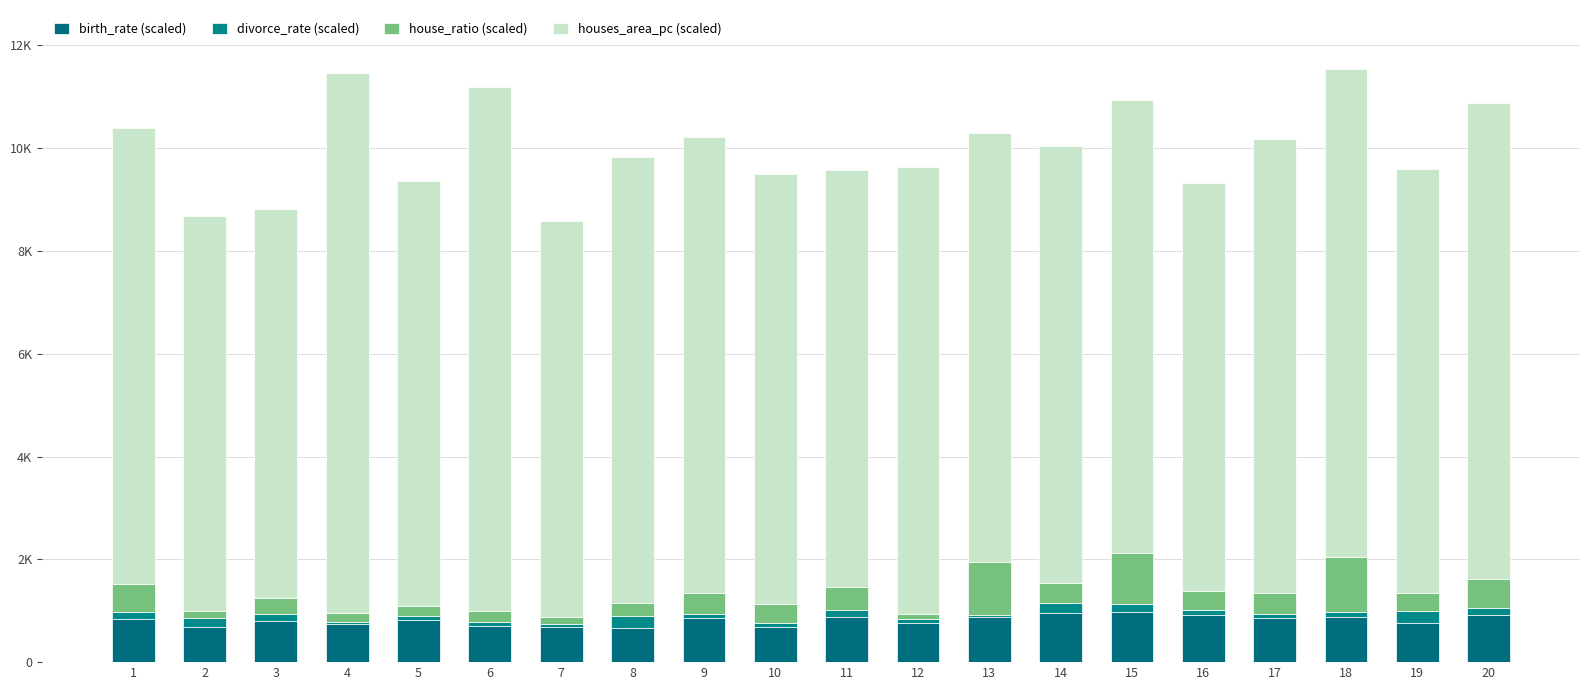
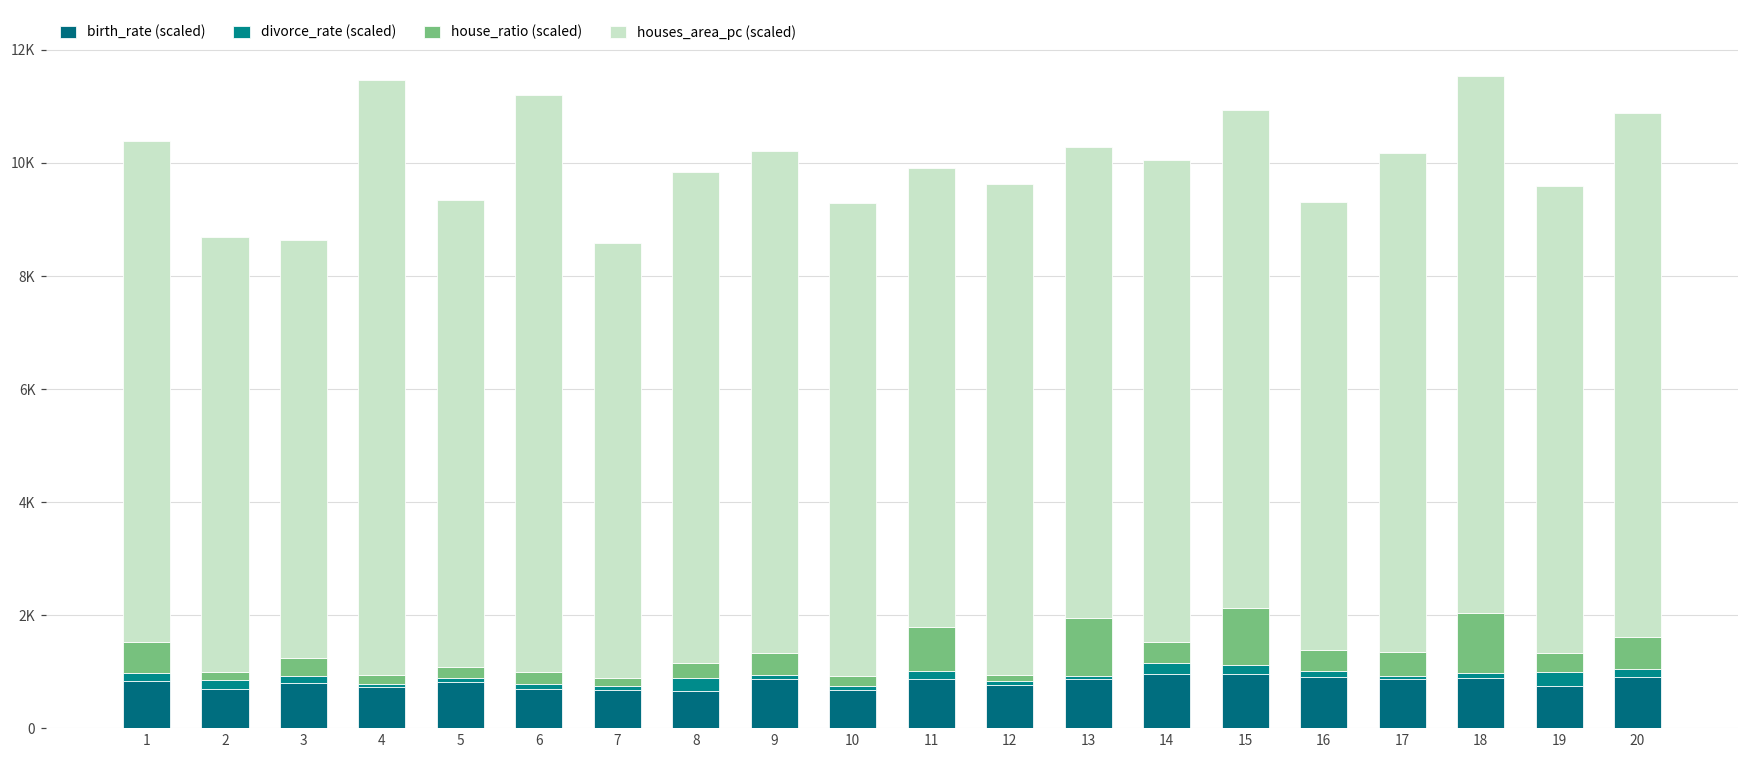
houses_area_pc (scaled), 3: 7600 -> 7400
house_ratio (scaled), 10: 400 -> 200
house_ratio (scaled), 11: 400 -> 800
